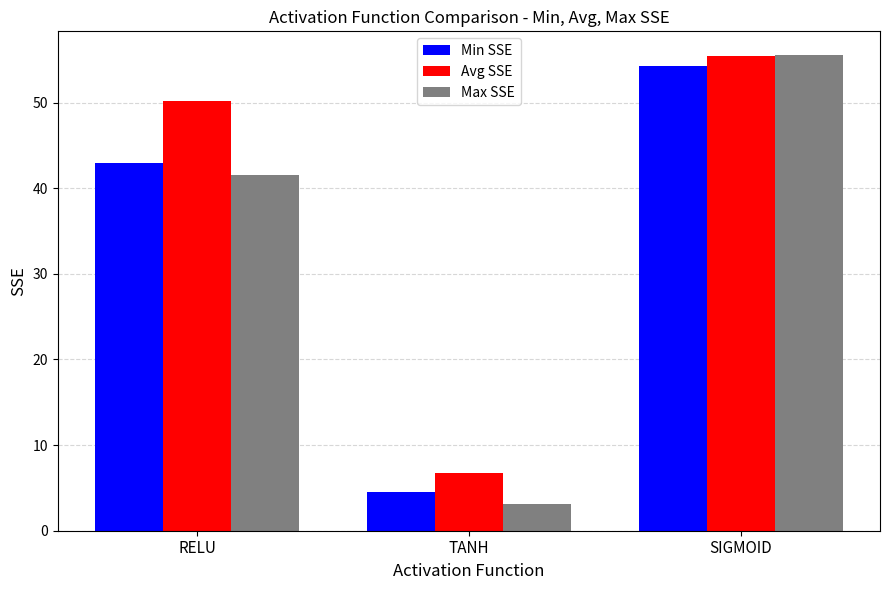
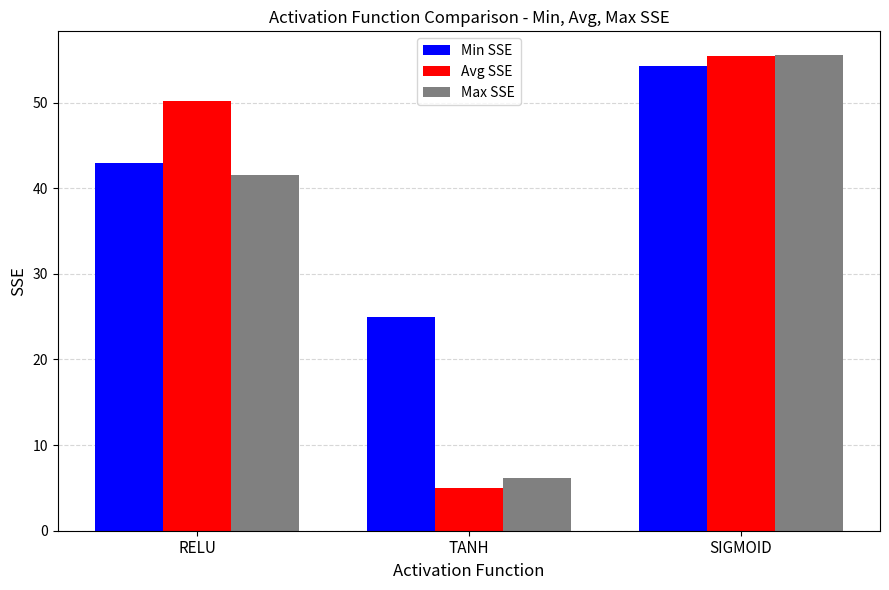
Min SSE, TANH: 4 -> 25
Avg SSE, TANH: 7 -> 5
Max SSE, TANH: 3 -> 6
